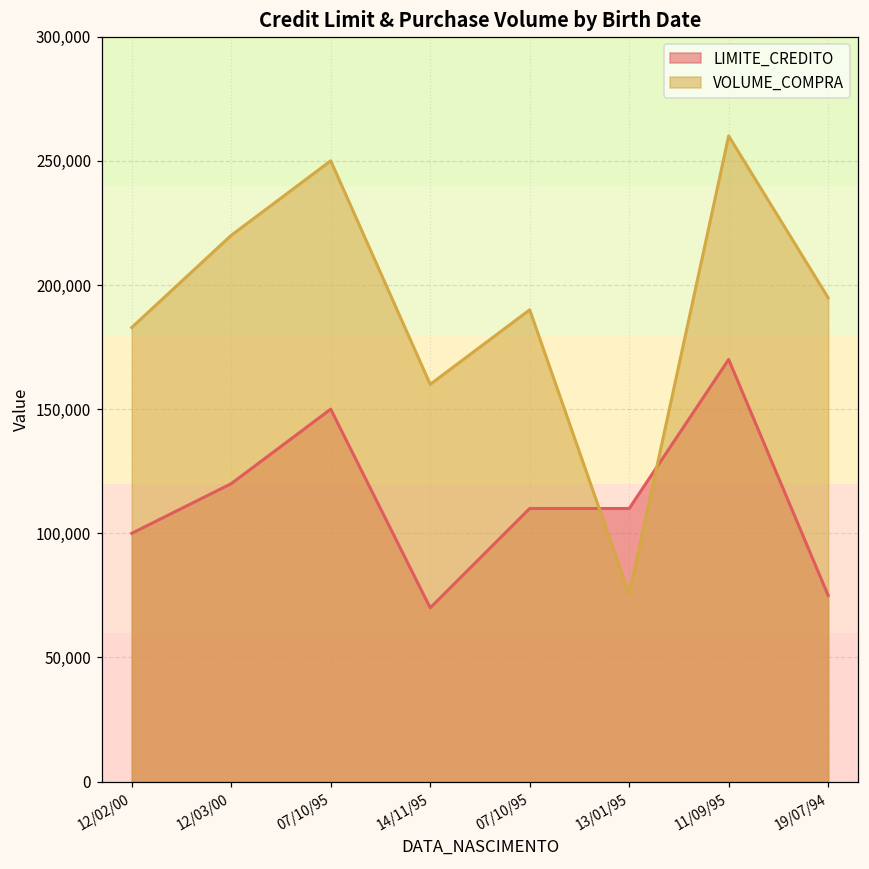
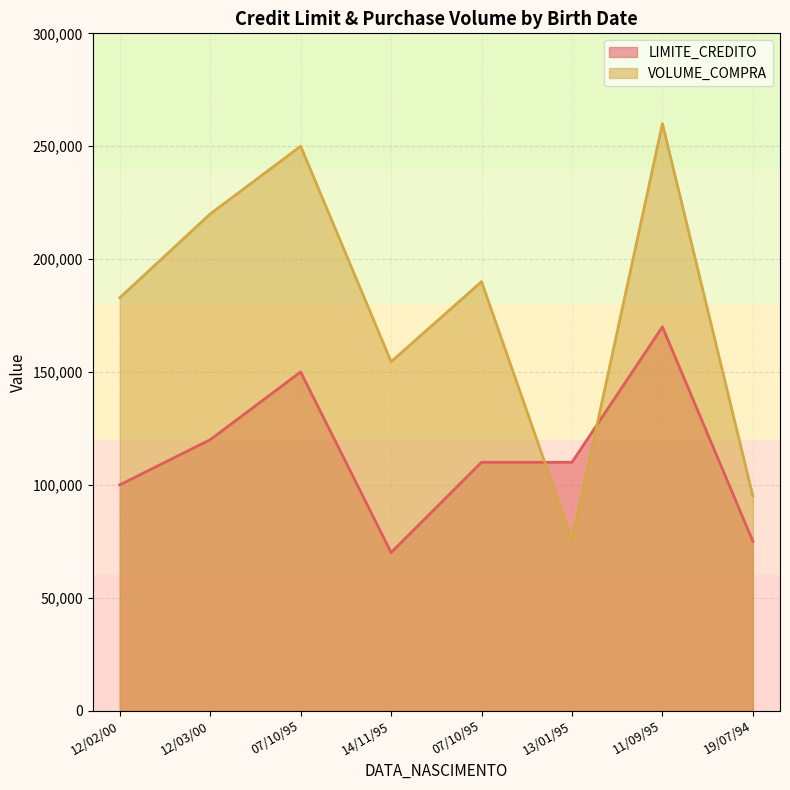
VOLUME_COMPRA, 14/11/95: 160,000 -> 155,000
VOLUME_COMPRA, 19/07/94: 195,000 -> 95,000
